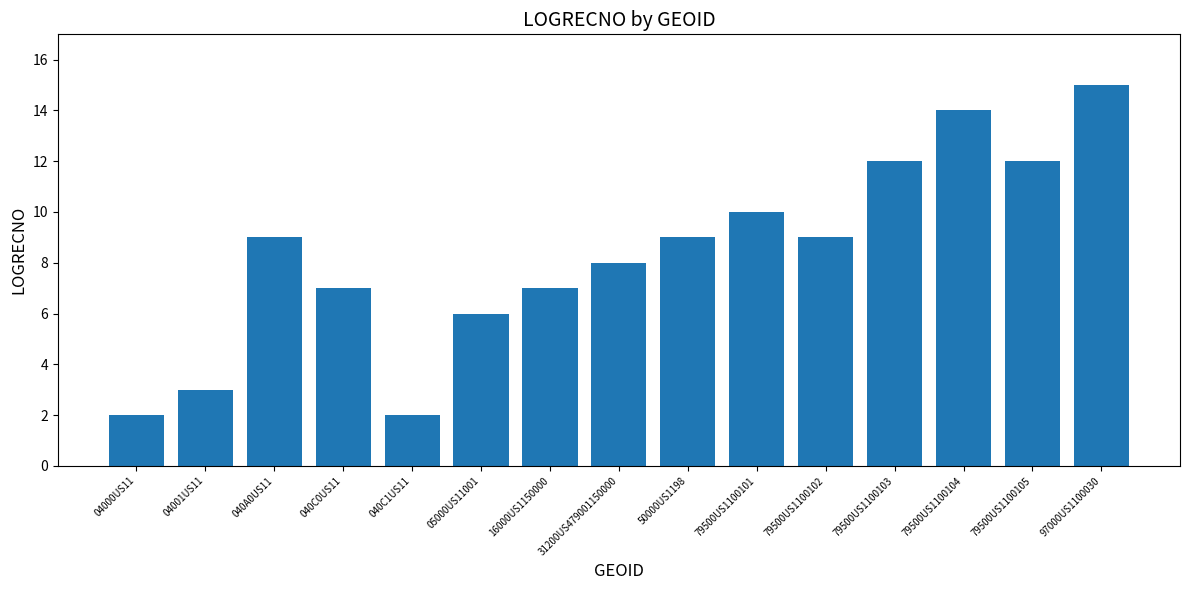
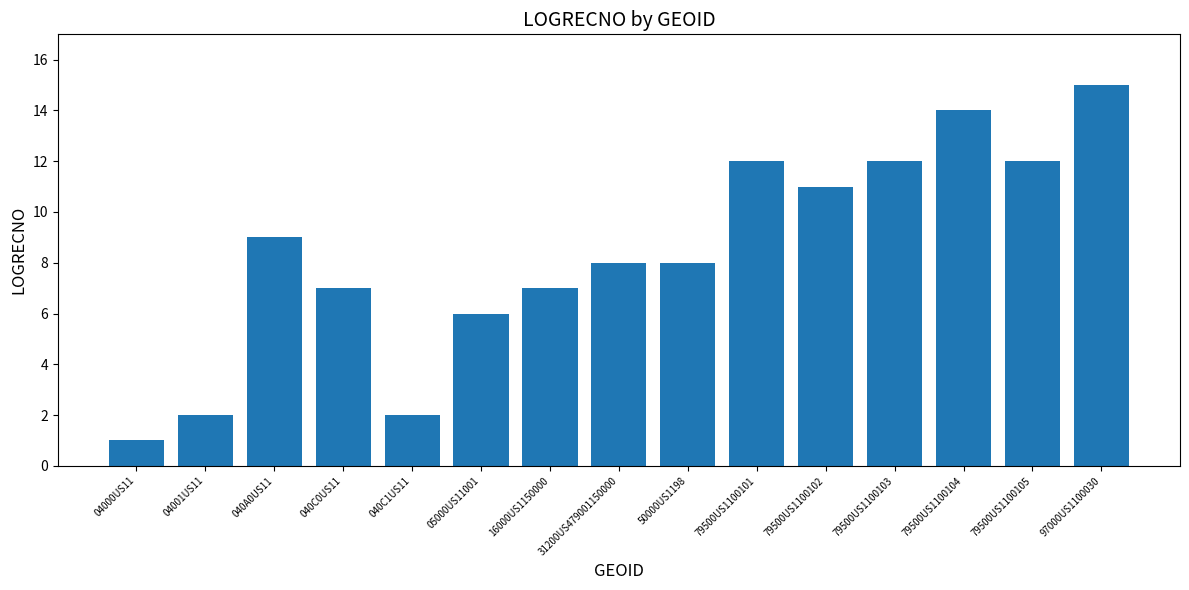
04000US11: 2 -> 1
04001US11: 3 -> 2
50000US1198: 9 -> 8
79500US1100101: 10 -> 12
79500US1100102: 9 -> 11
